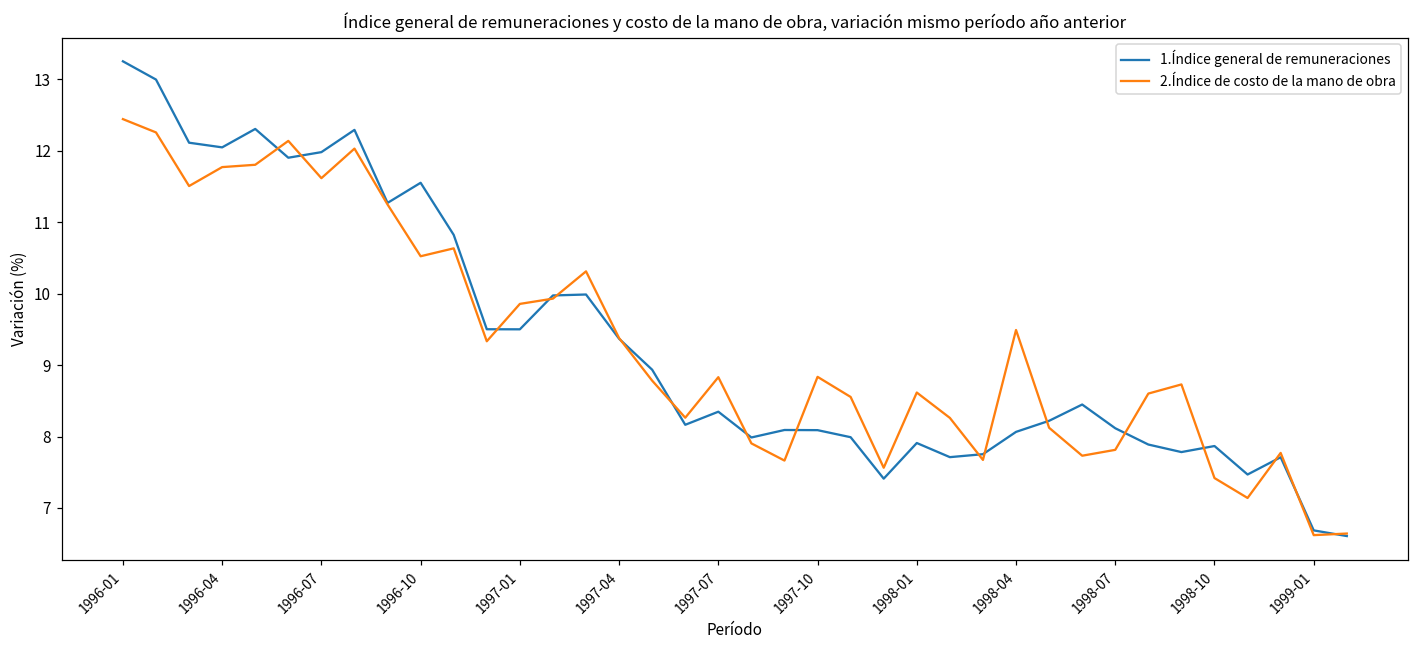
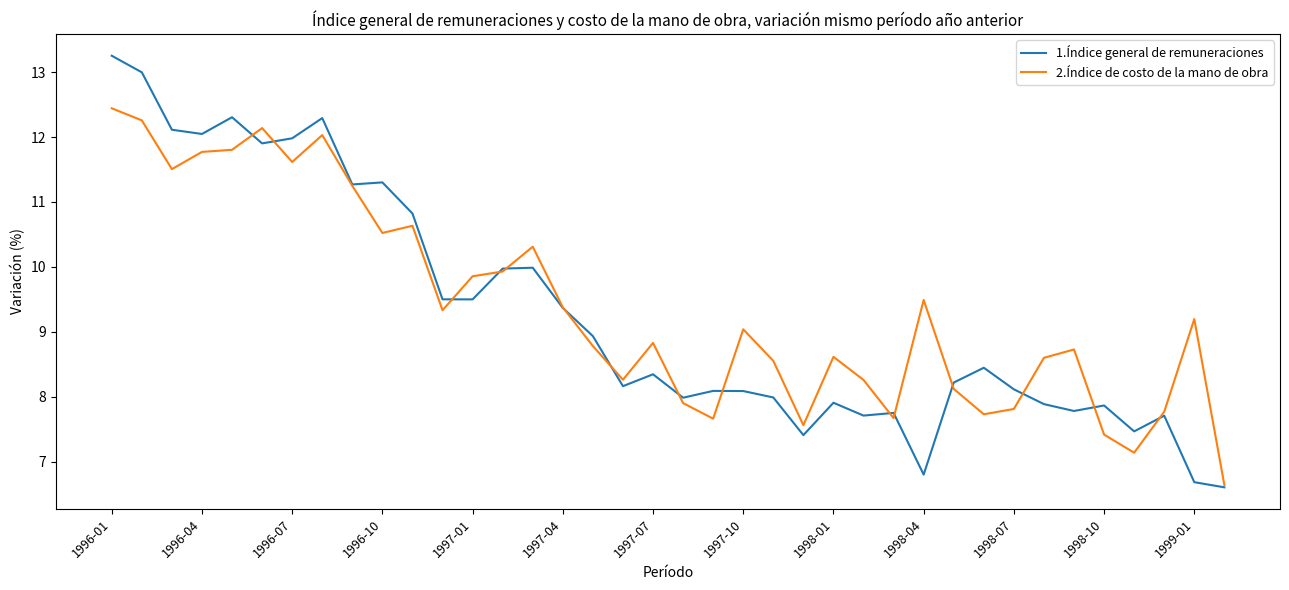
1.Índice general de remuneraciones, 1996-10: 11.6 -> 11.3
2.Índice de costo de la mano de obra, 1997-10: 8.8 -> 9.0
1.Índice general de remuneraciones, 1998-04: 8.1 -> 6.8
2.Índice de costo de la mano de obra, 1999-01: 6.6 -> 9.2
